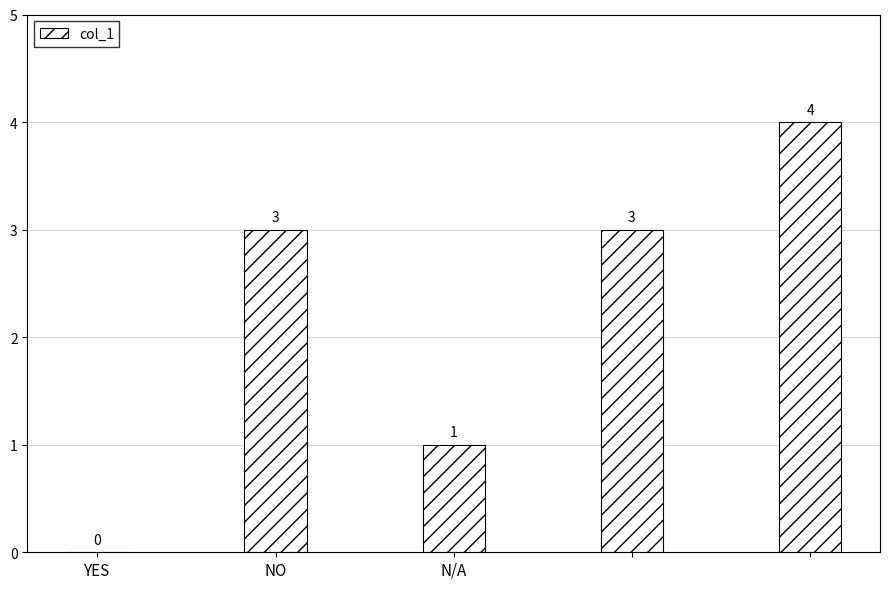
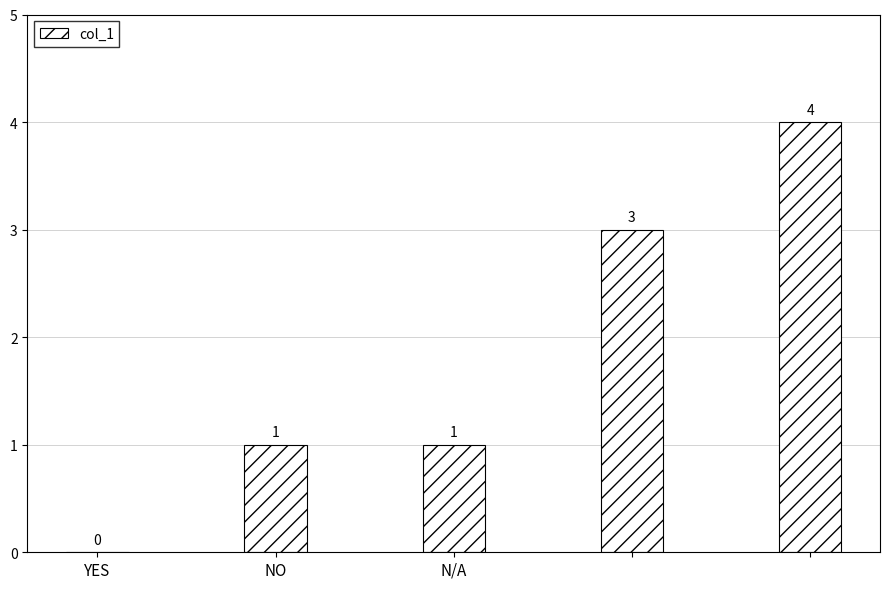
NO: 3 -> 1
